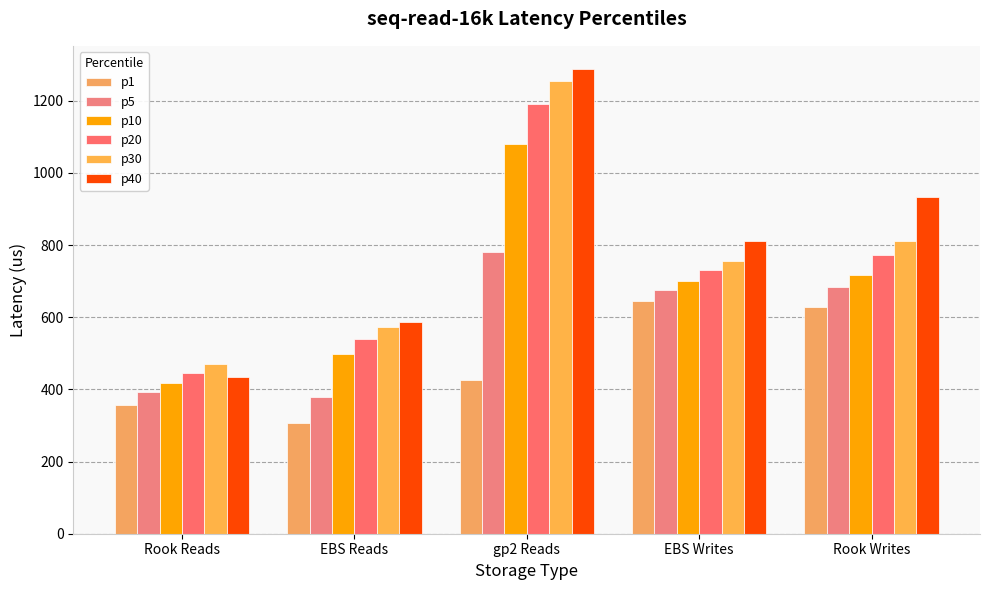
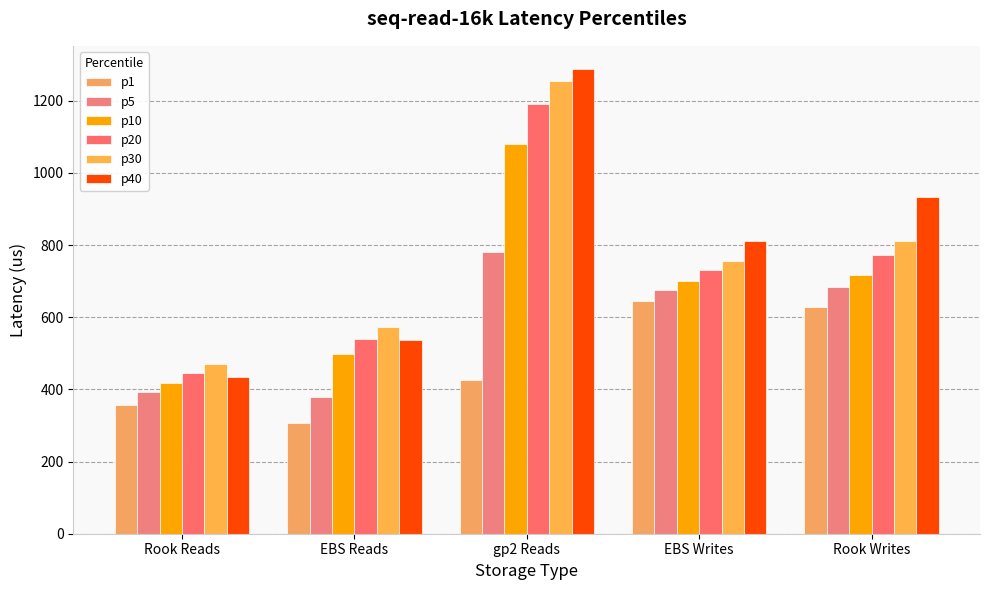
p40, EBS Reads: 590 -> 540
